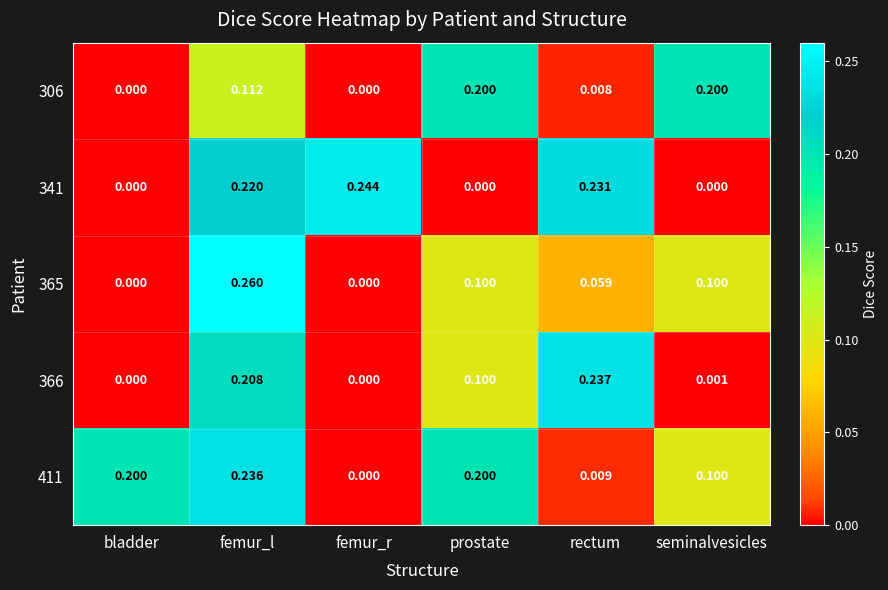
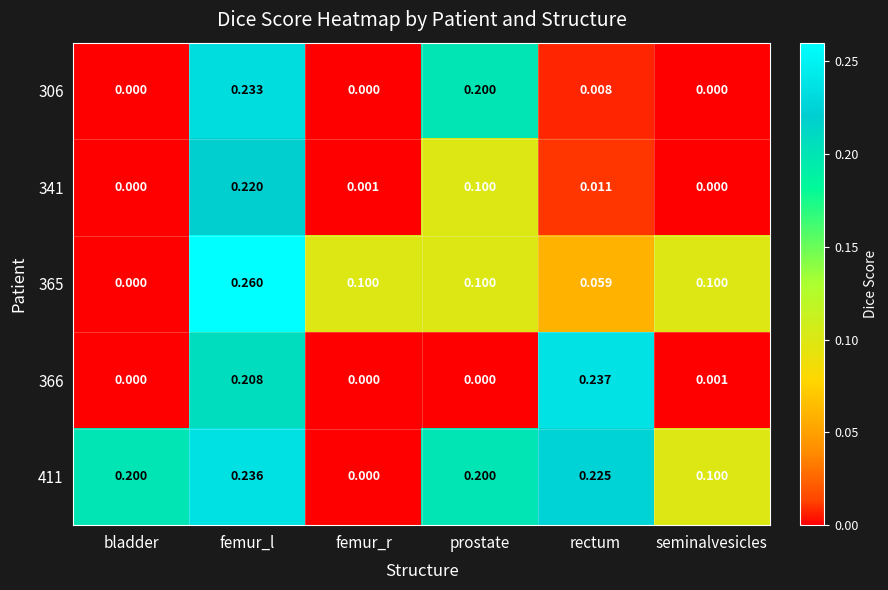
306, femur_l: 0.112 -> 0.233
306, seminalvesicles: 0.200 -> 0.000
341, femur_r: 0.244 -> 0.001
341, prostate: 0.000 -> 0.100
341, rectum: 0.231 -> 0.011
365, femur_r: 0.000 -> 0.100
366, prostate: 0.100 -> 0.000
411, rectum: 0.009 -> 0.225
